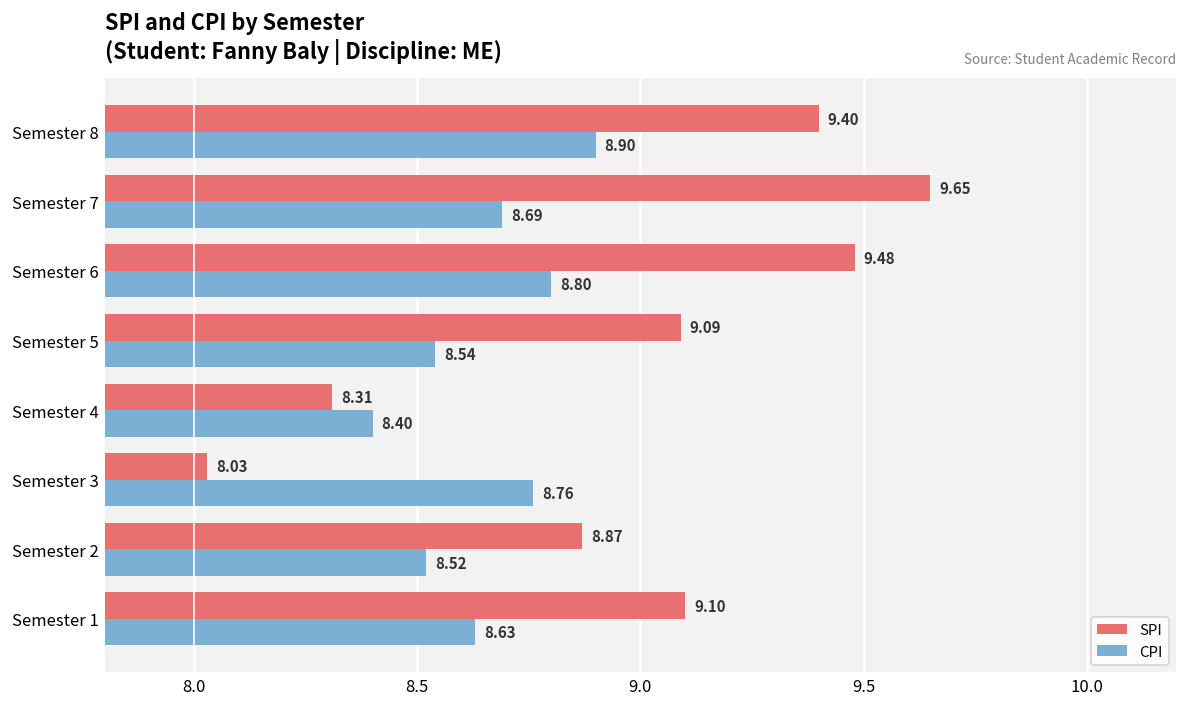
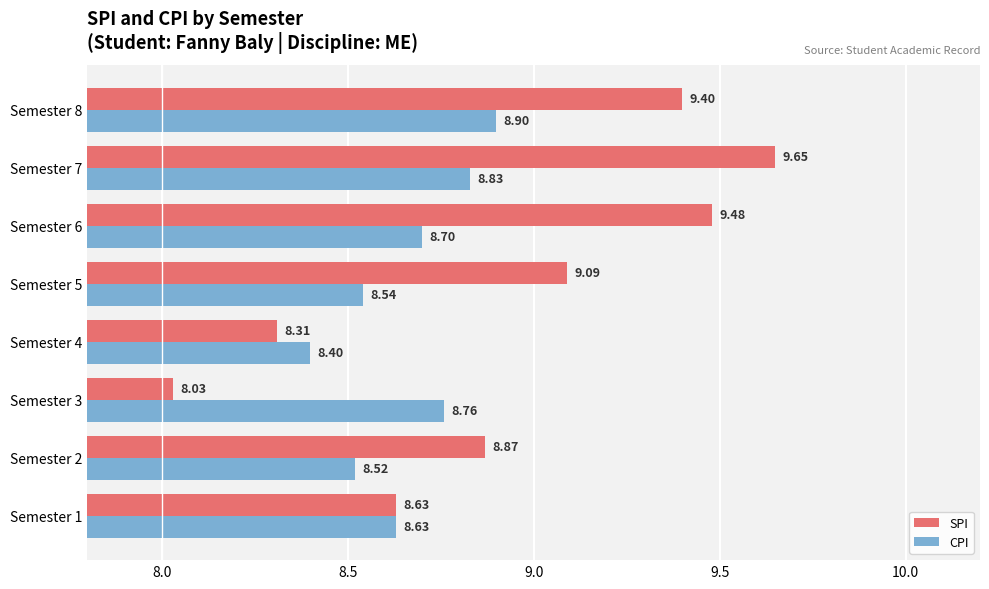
CPI, Semester 7: 8.69 -> 8.83
CPI, Semester 6: 8.80 -> 8.70
SPI, Semester 1: 9.10 -> 8.63
